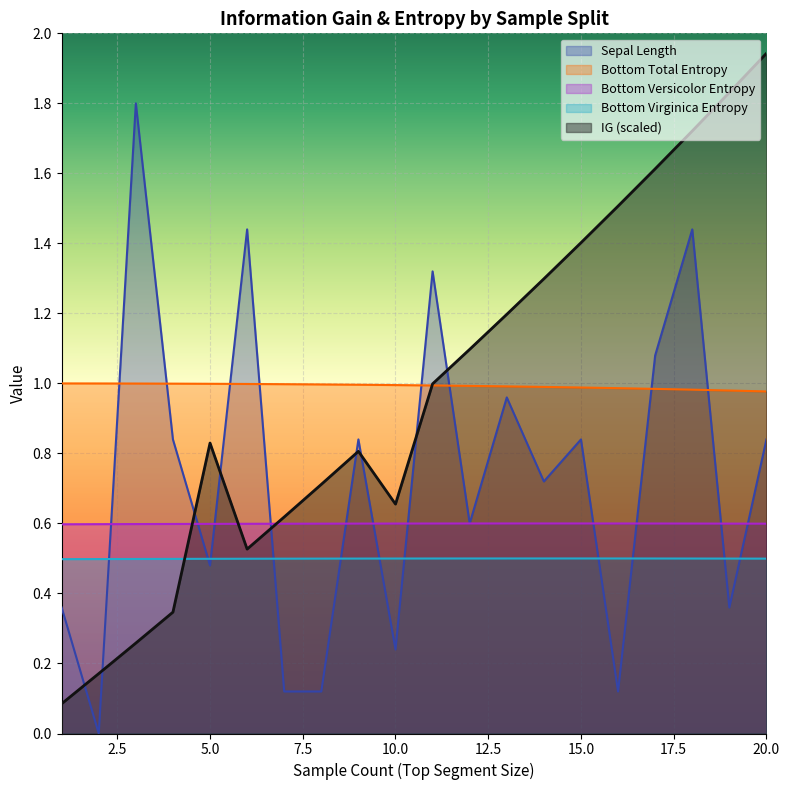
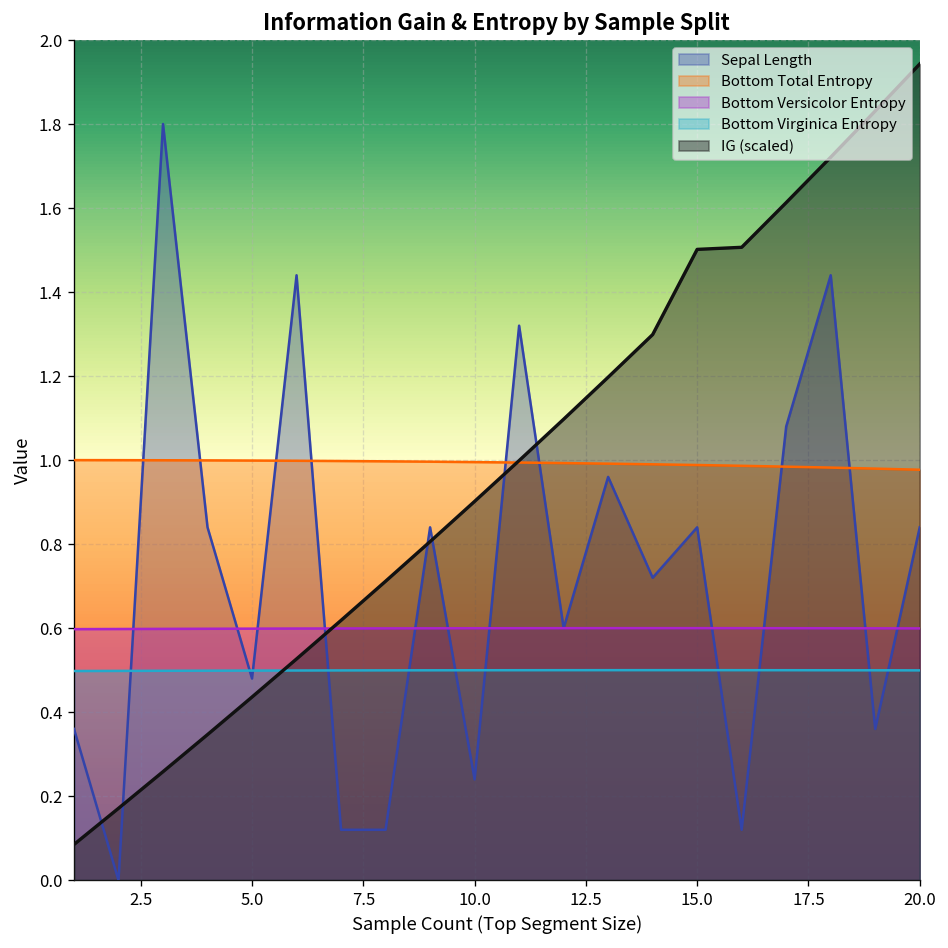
IG (scaled), 5.0: 0.83 -> 0.44
IG (scaled), 10.0: 0.66 -> 0.90
IG (scaled), 15.0: 1.40 -> 1.50
